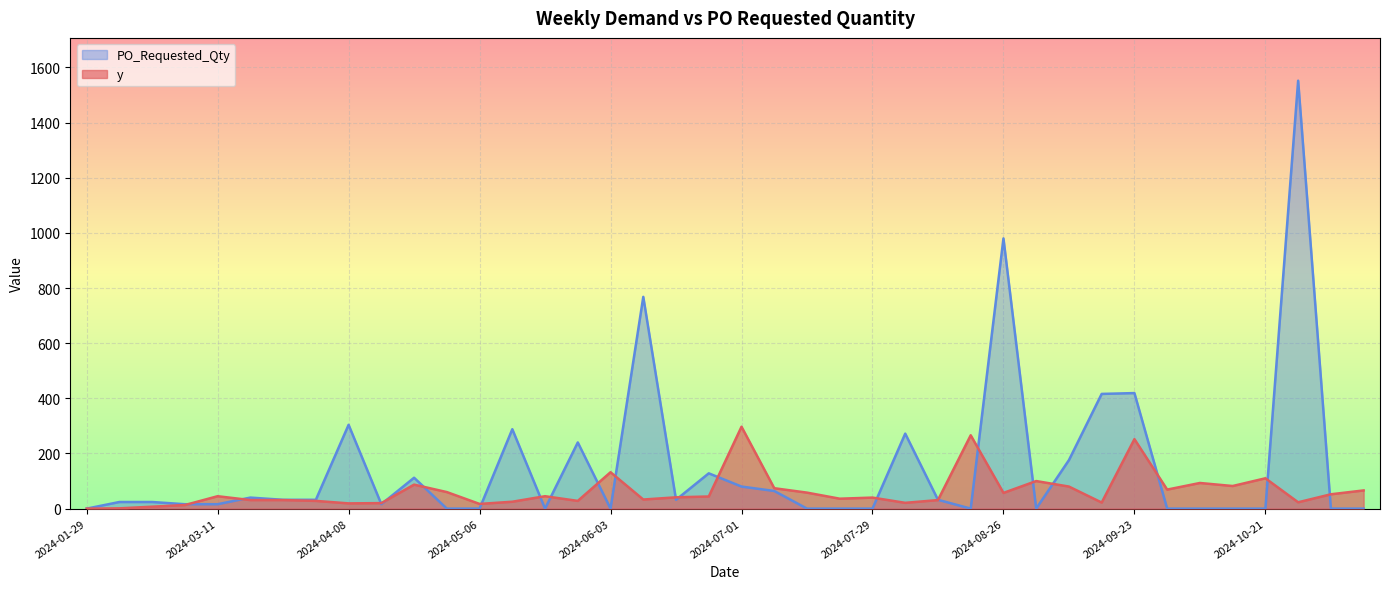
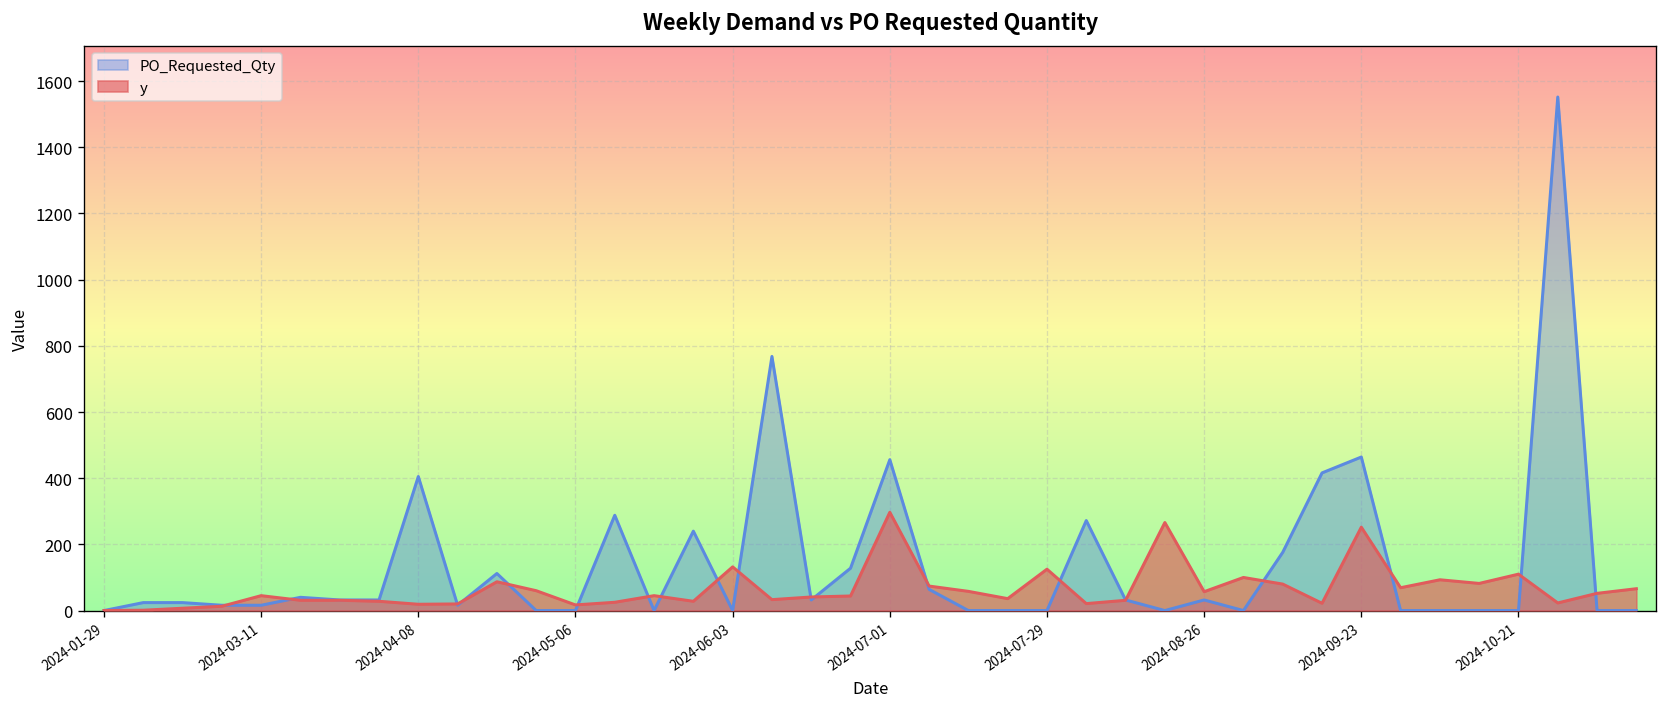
PO_Requested_Qty, 2024-04-08: 300 -> 410
PO_Requested_Qty, 2024-07-01: 80 -> 460
y, 2024-07-29: 40 -> 130
PO_Requested_Qty, 2024-08-26: 980 -> 30
PO_Requested_Qty, 2024-09-23: 420 -> 460
